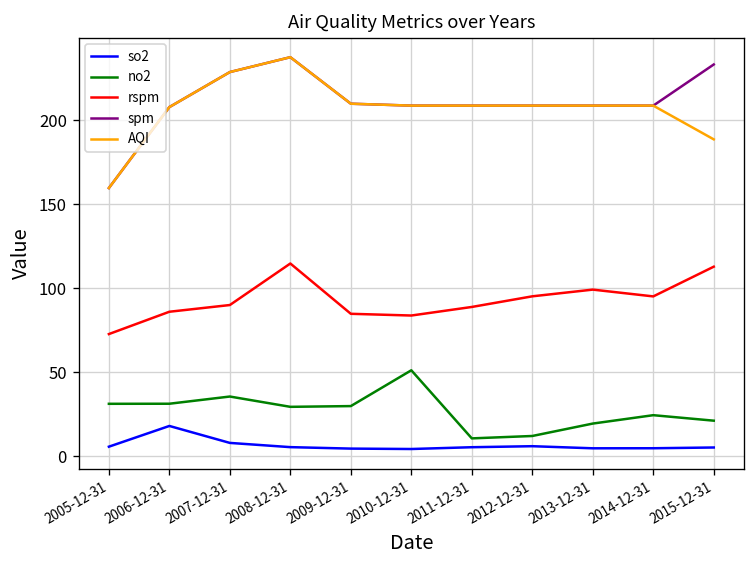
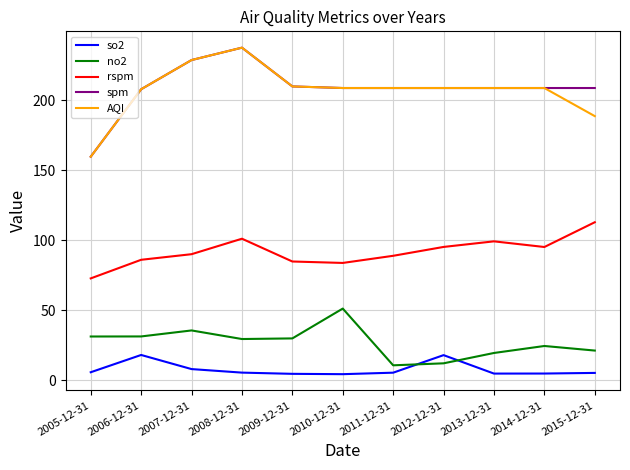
rspm, 2008-12-31: 115 -> 101
so2, 2012-12-31: 6 -> 18
spm, 2015-12-31: 233 -> 209
